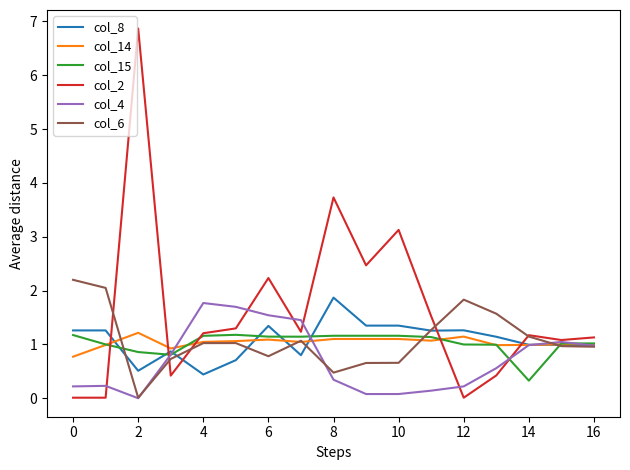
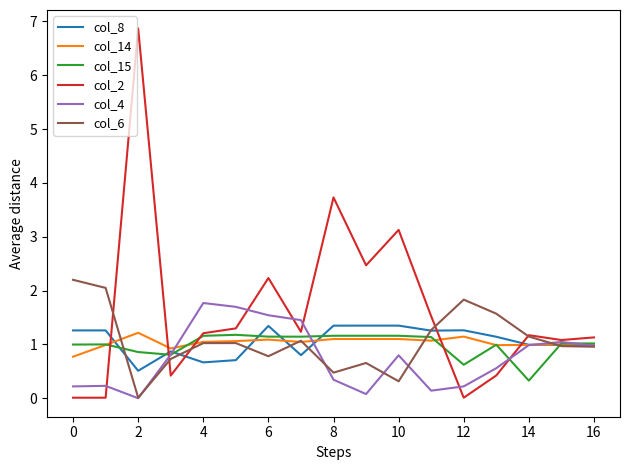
col_15, 0: 1.2 -> 1.0
col_8, 4: 0.4 -> 0.7
col_8, 8: 1.9 -> 1.3
col_4, 10: 0.1 -> 0.8
col_6, 10: 0.7 -> 0.3
col_15, 12: 1.0 -> 0.6
